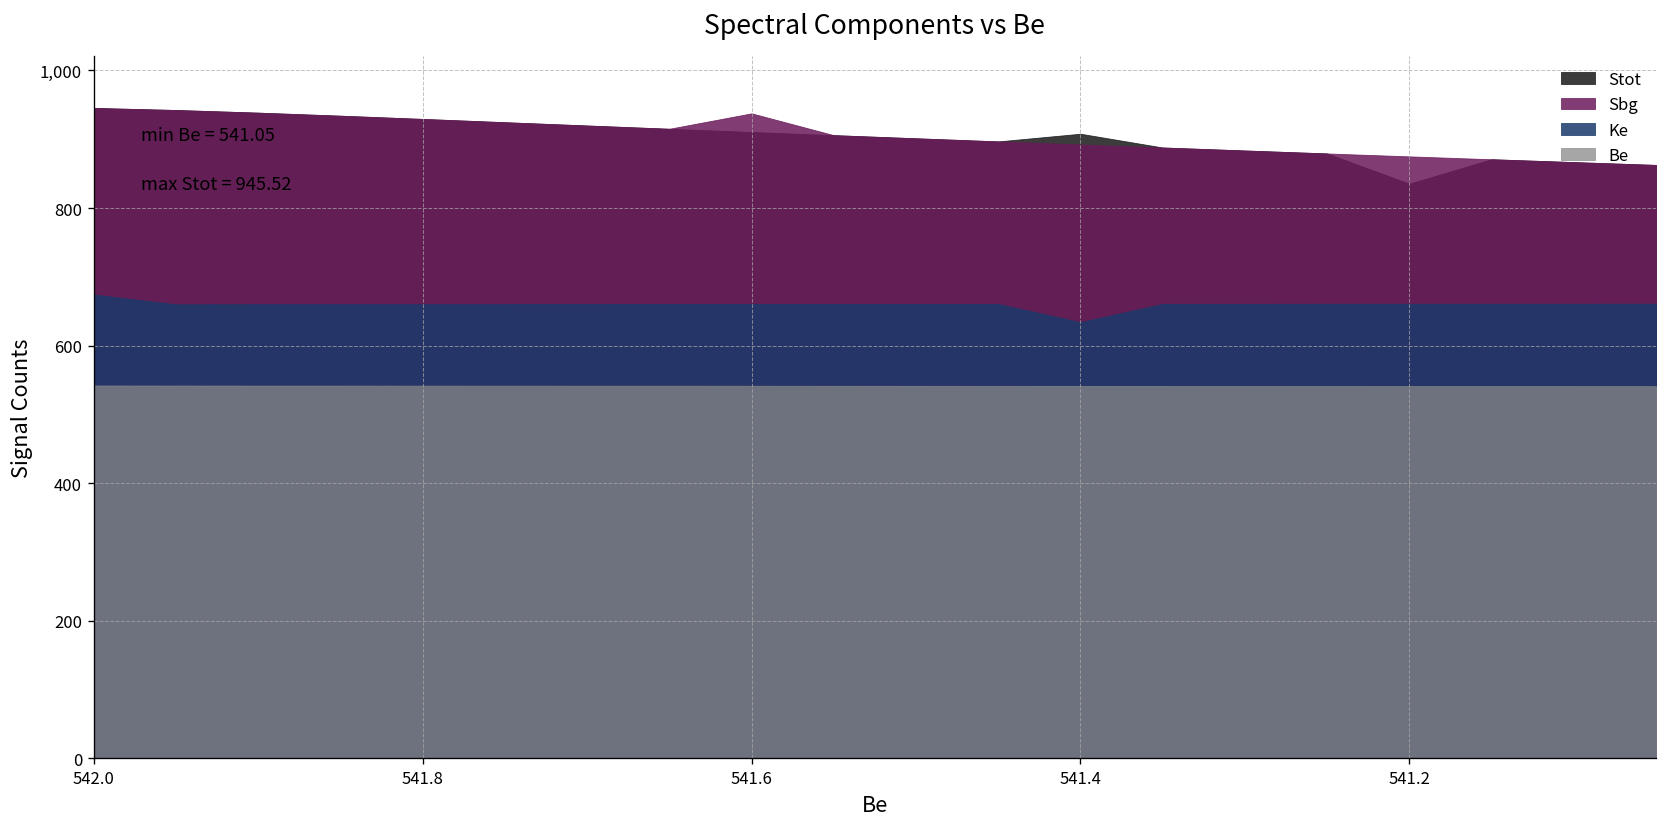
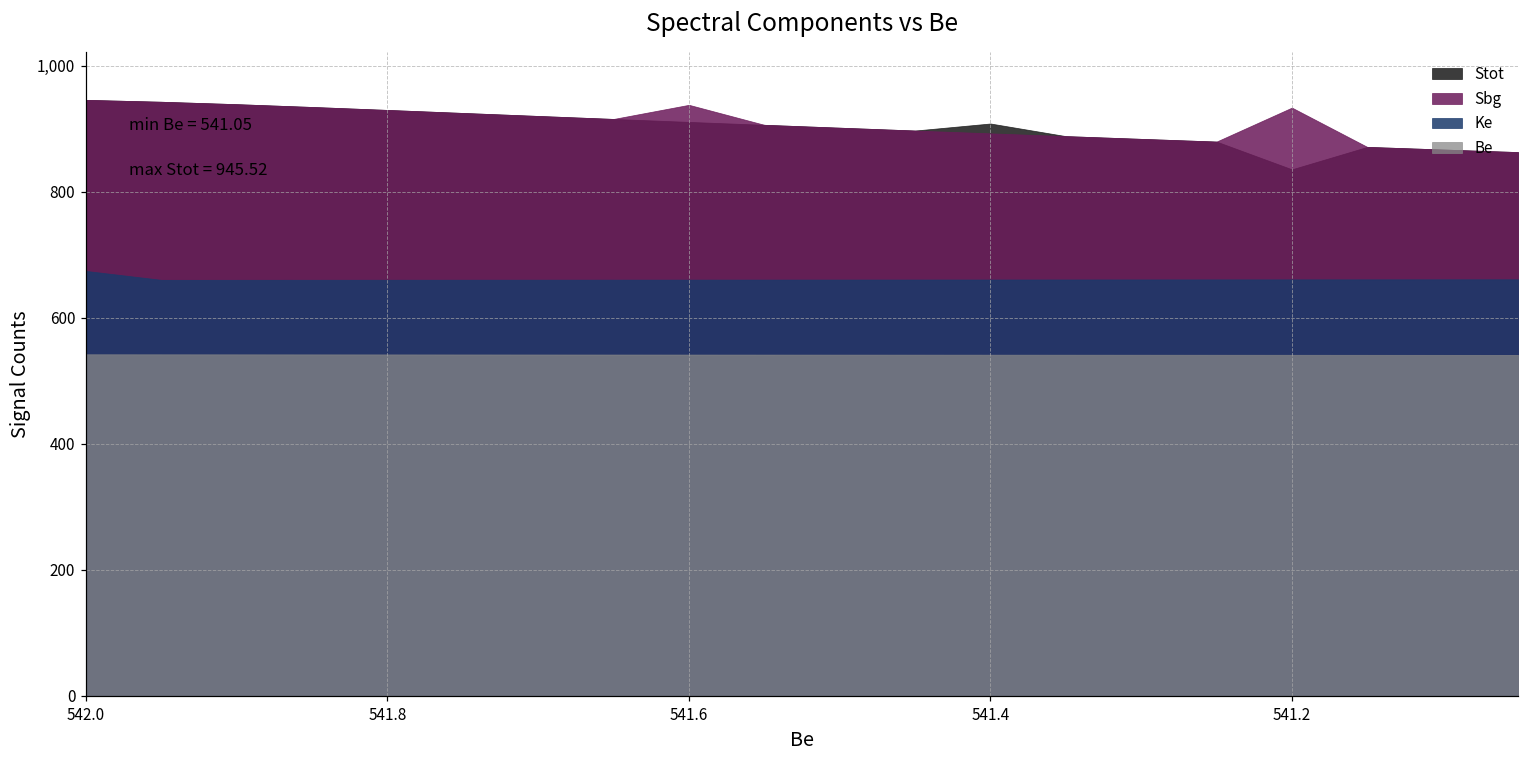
Ke, 541.4: 630 -> 660
Sbg, 541.2: 880 -> 930
